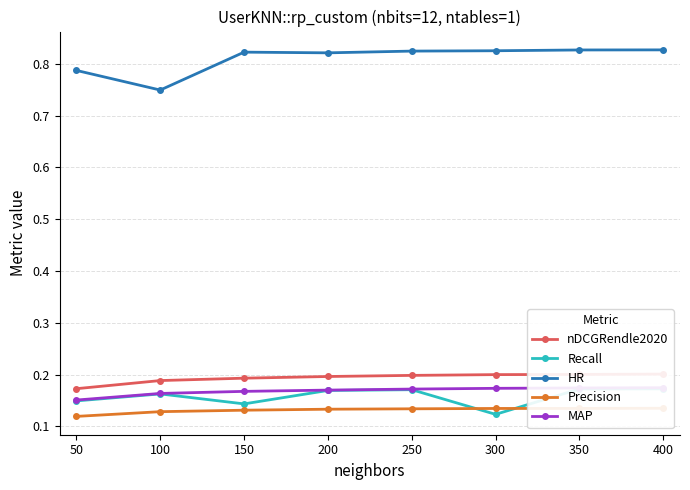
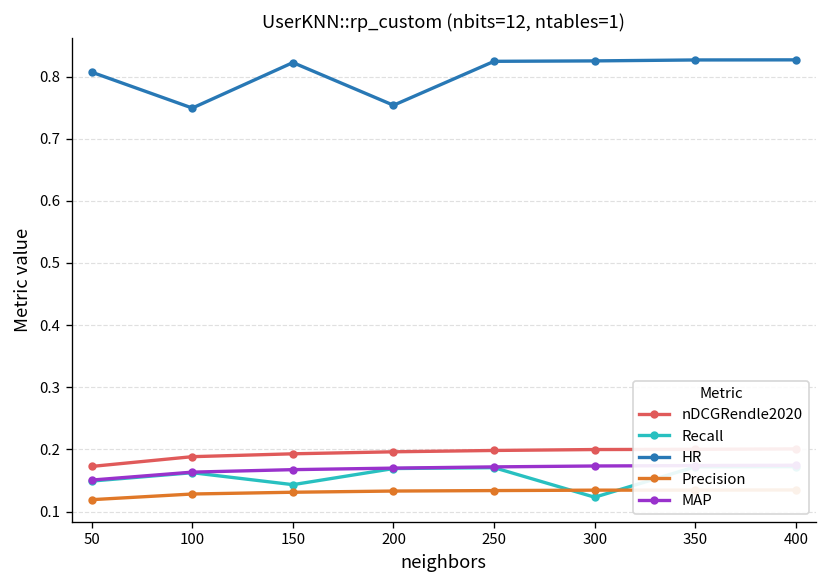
HR, 50: 0.79 -> 0.81
HR, 200: 0.82 -> 0.75
